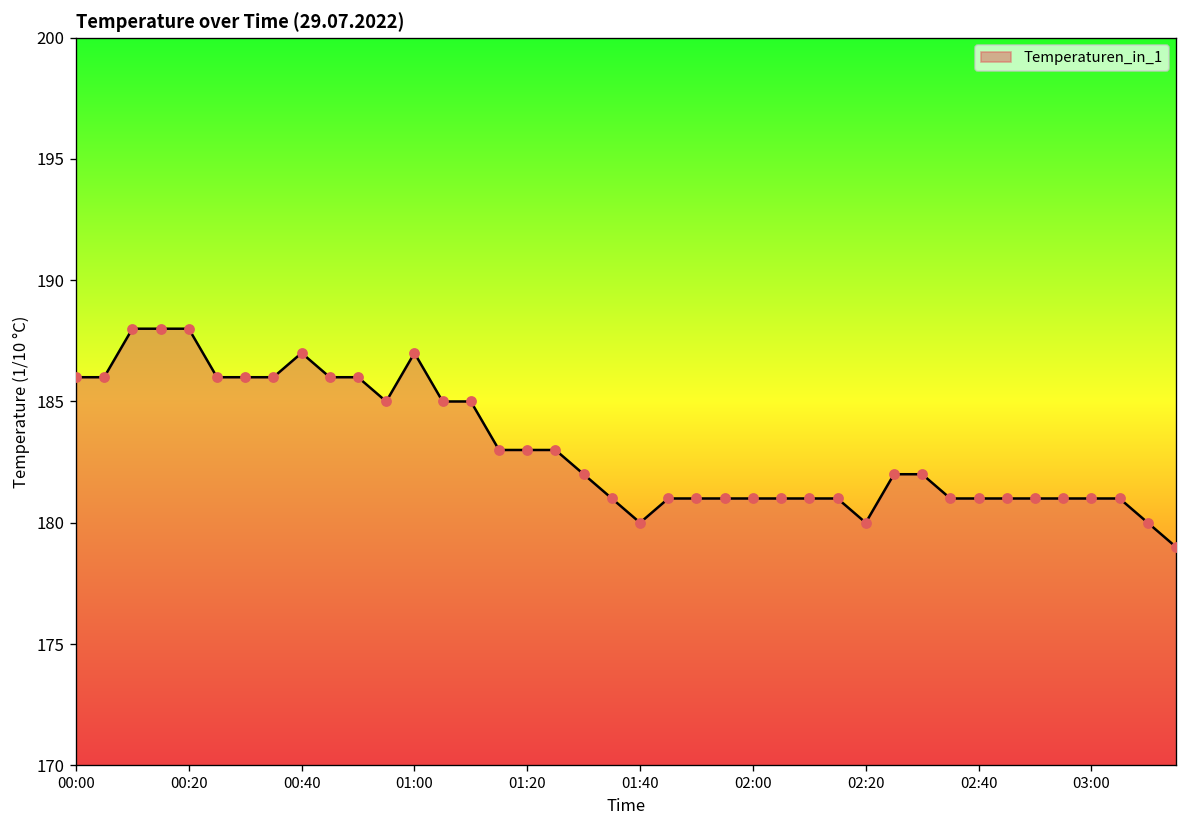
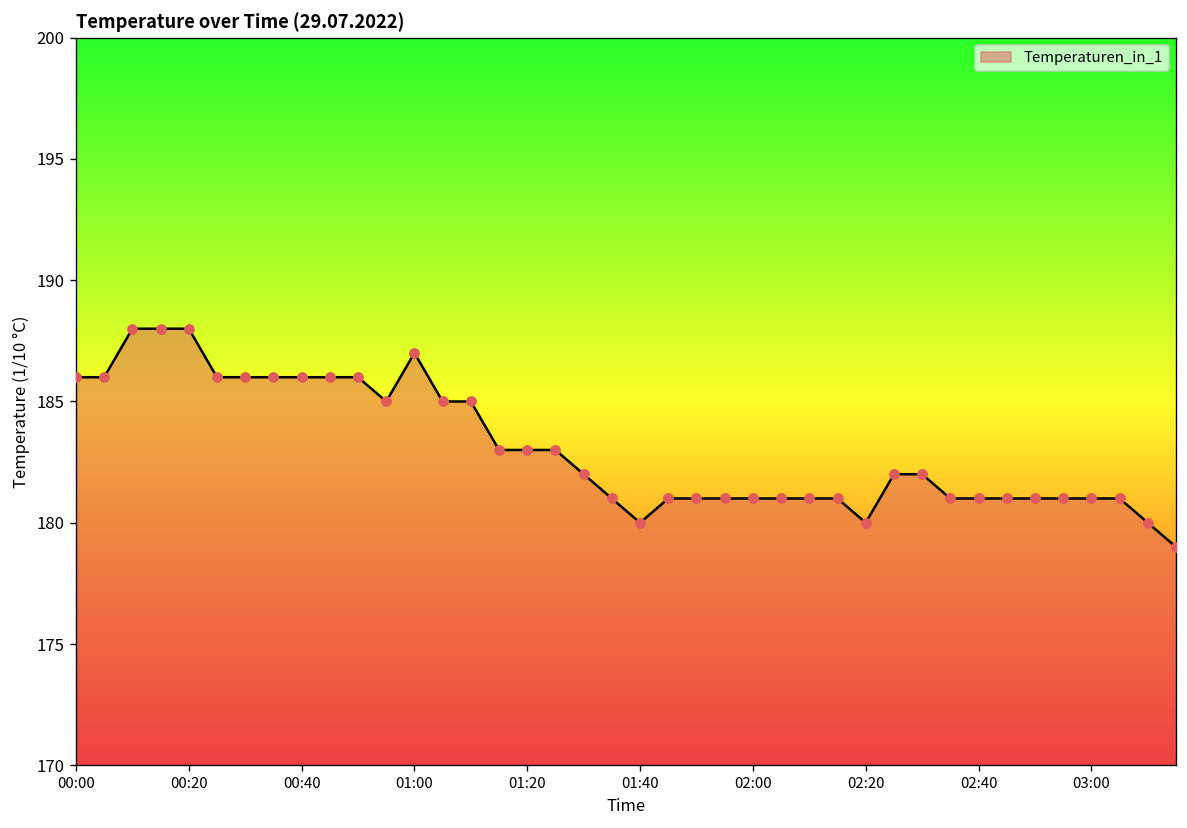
00:40: 187 -> 186
